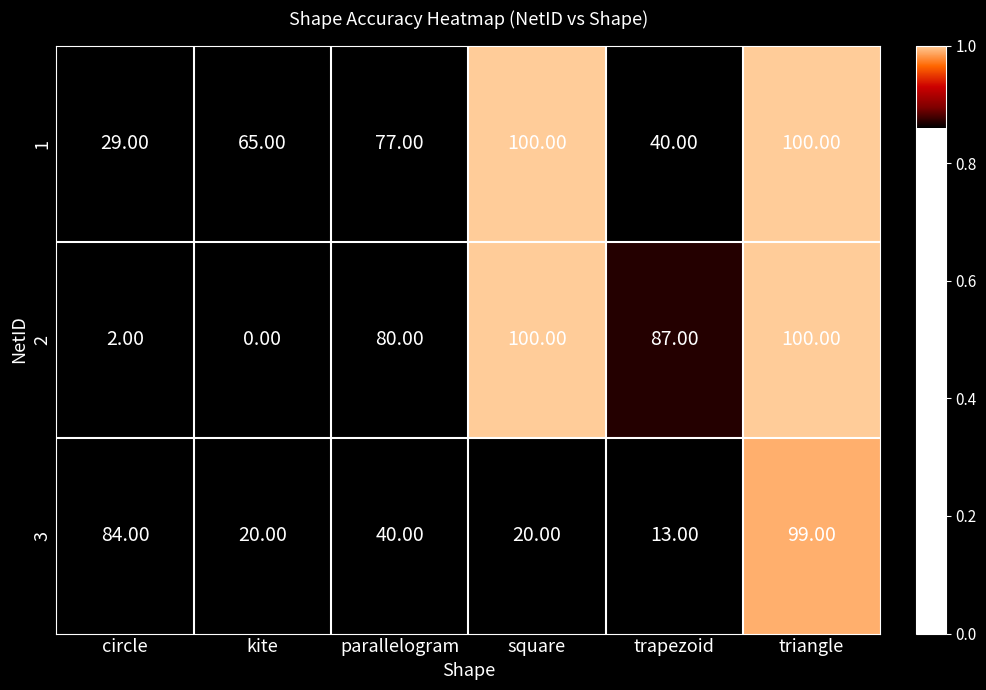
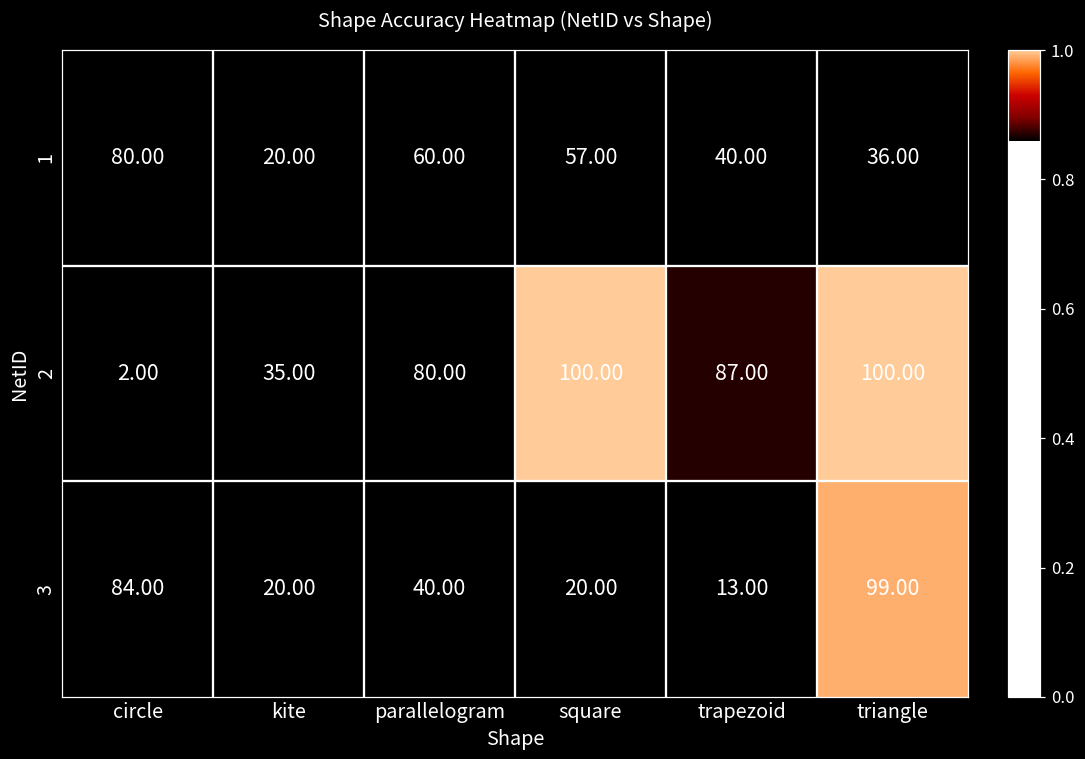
1, circle: 29.00 -> 80.00
1, kite: 65.00 -> 20.00
1, parallelogram: 77.00 -> 60.00
1, square: 100.00 -> 57.00
1, triangle: 100.00 -> 36.00
2, kite: 0.00 -> 35.00
